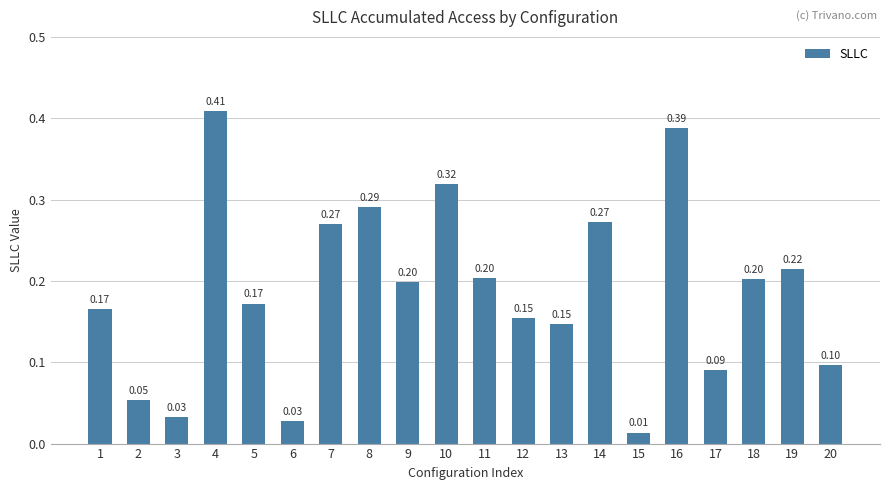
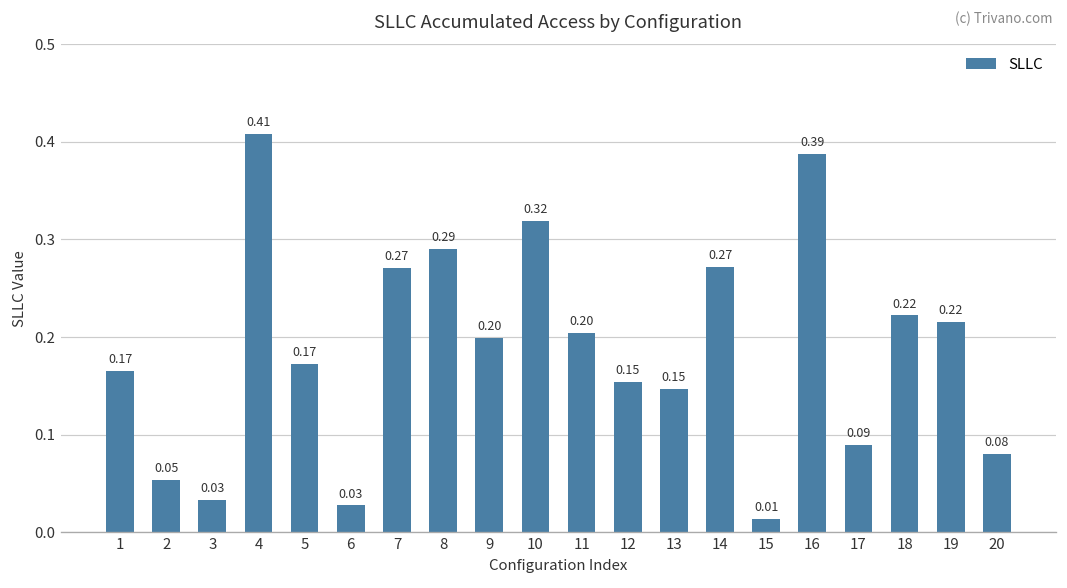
18: 0.20 -> 0.22
20: 0.10 -> 0.08
